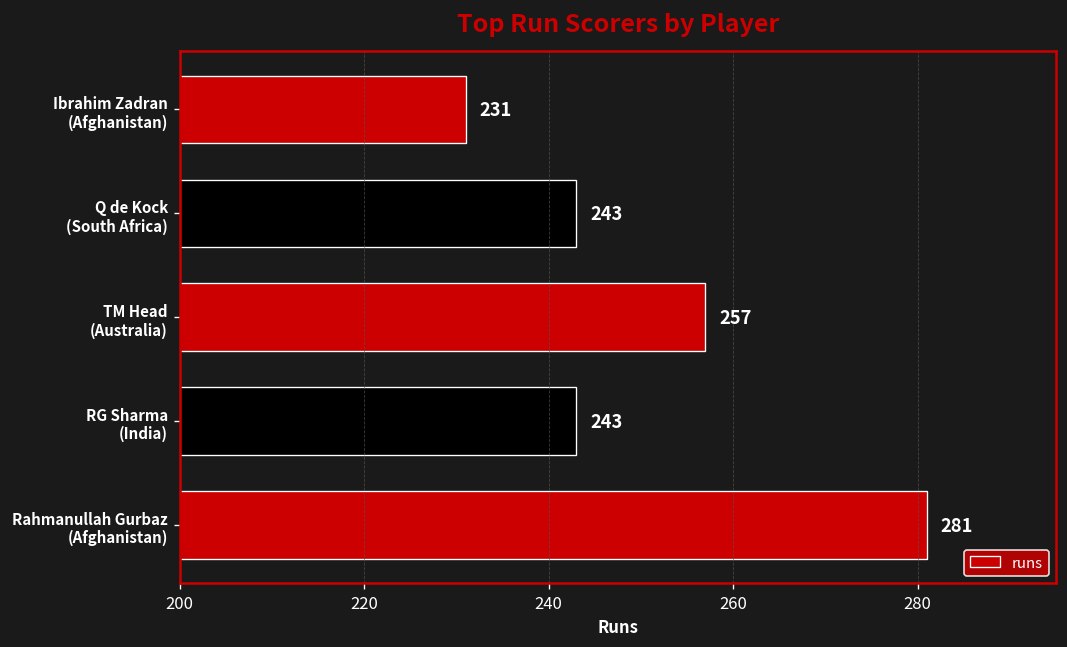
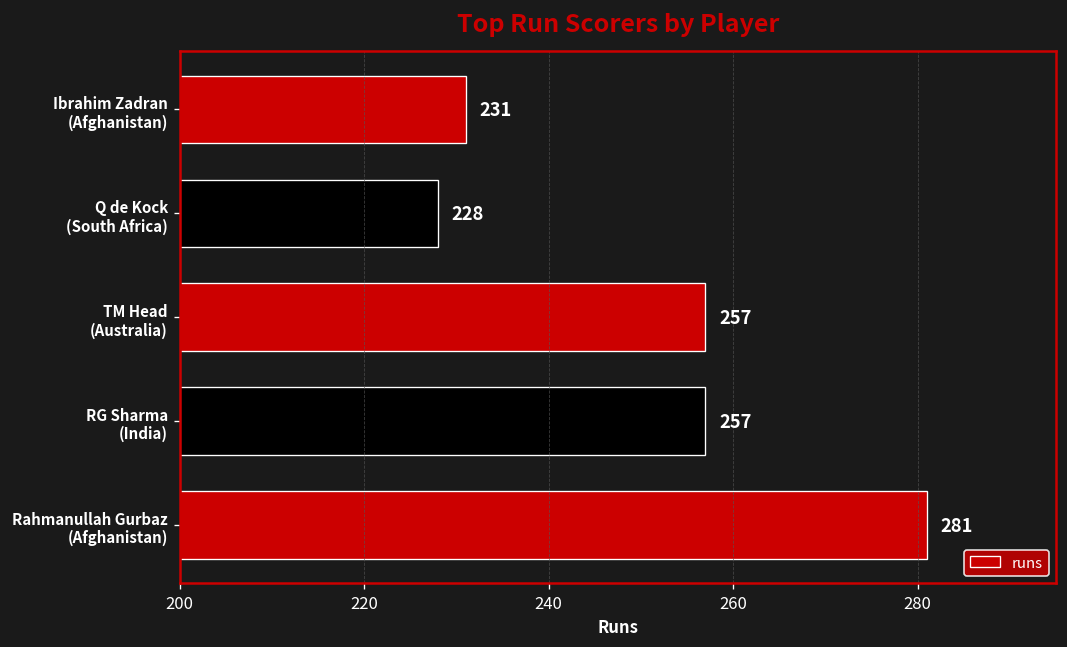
Q de Kock (South Africa): 243 -> 228
RG Sharma (India): 243 -> 257
